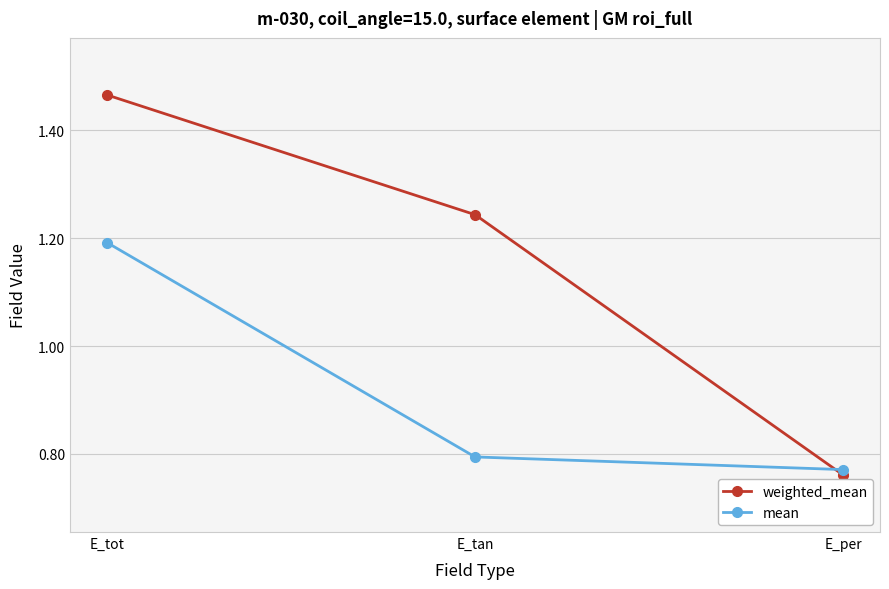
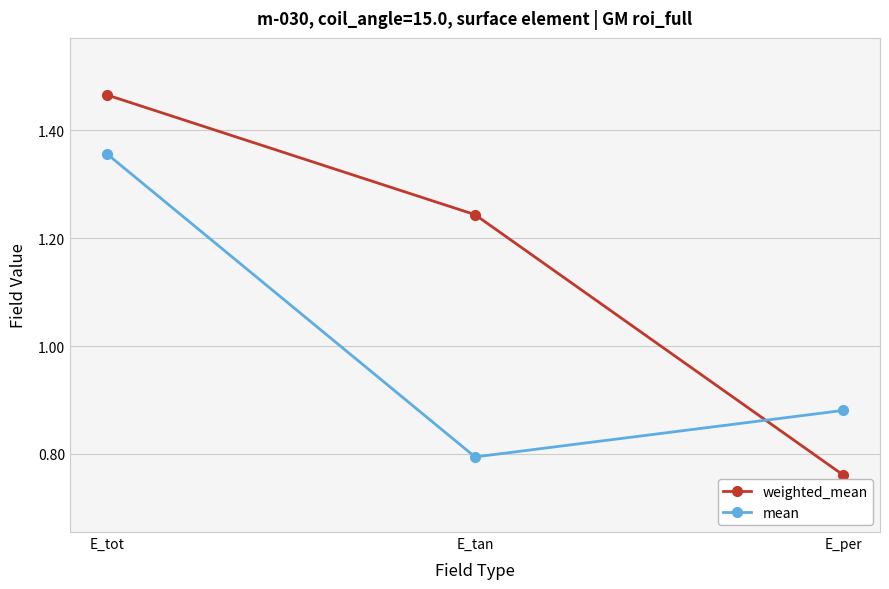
mean, E_tot: 1.19 -> 1.36
mean, E_per: 0.77 -> 0.88
